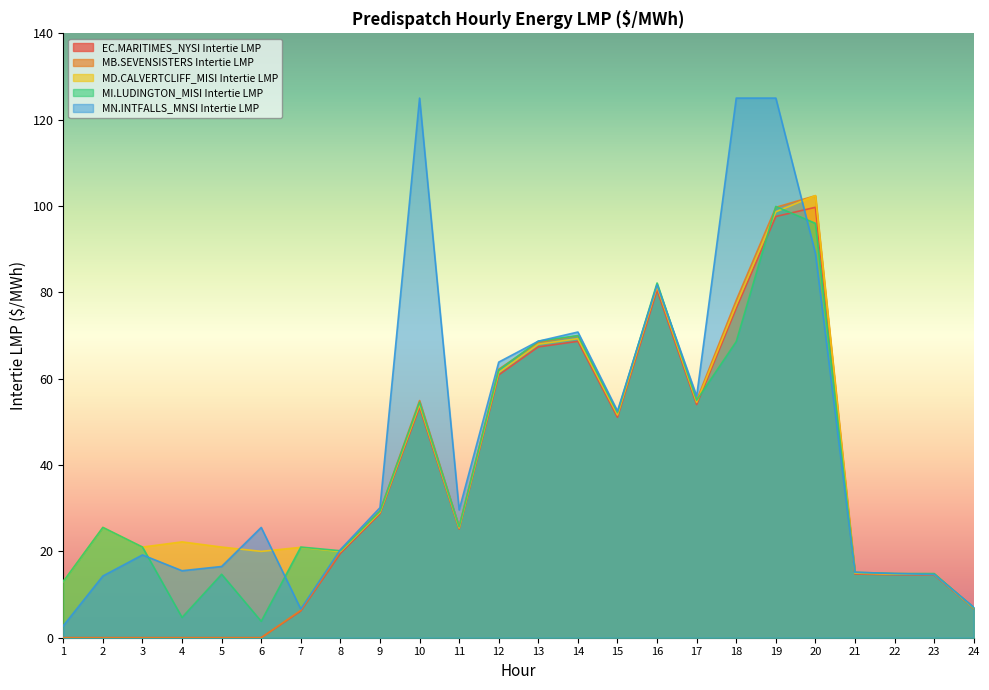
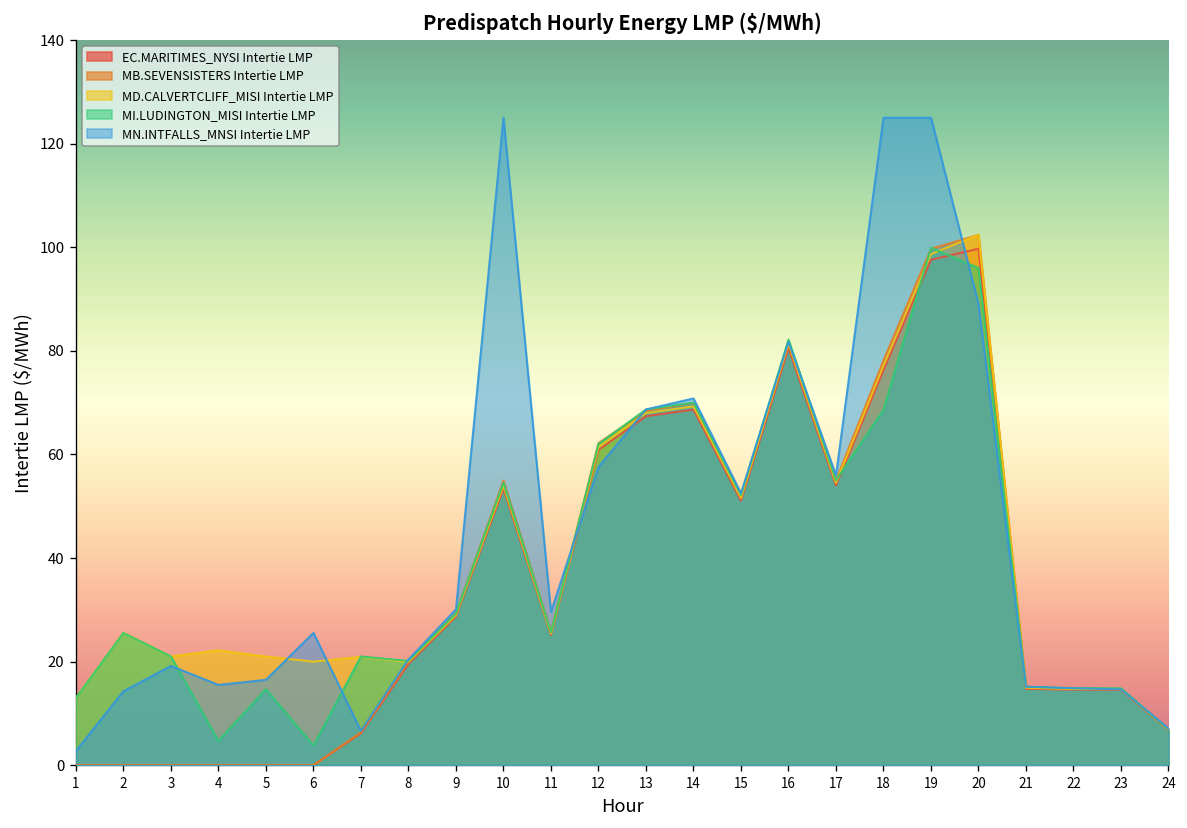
MN.INTFALLS_MNSI Intertie LMP, 12: 64 -> 58
